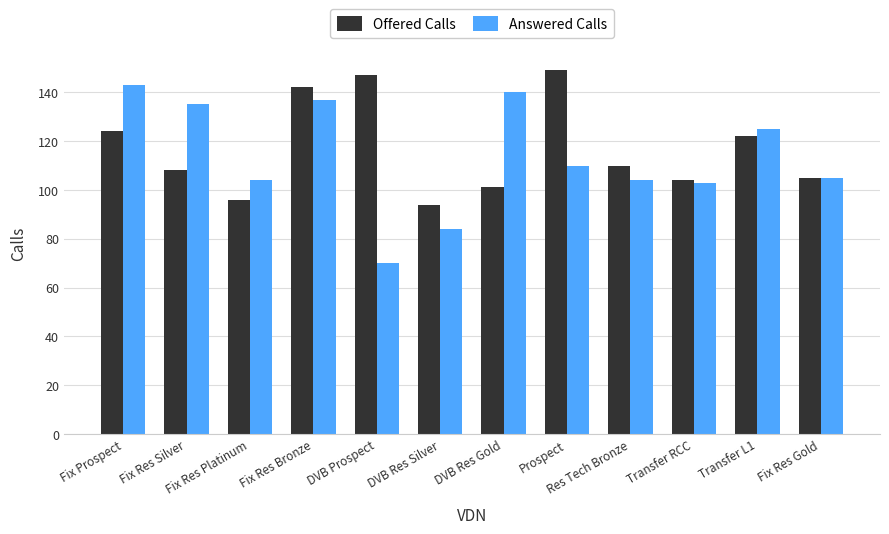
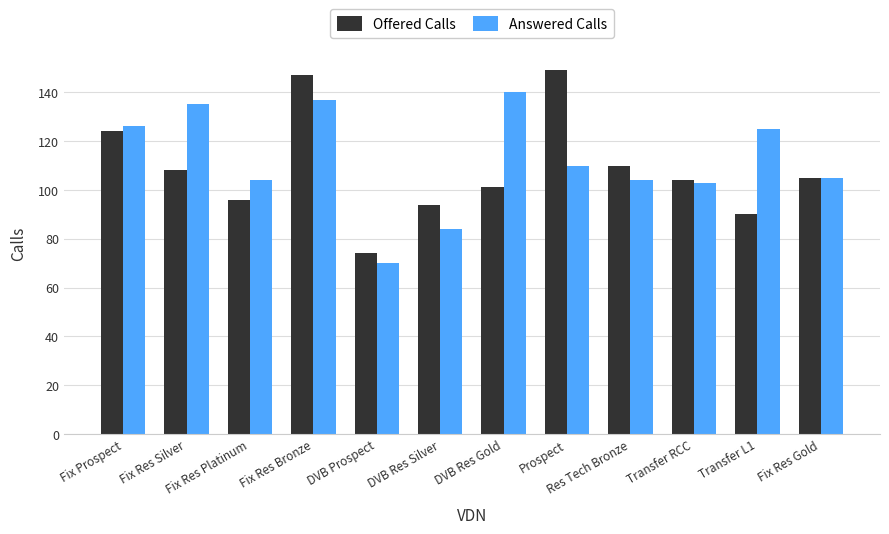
Answered Calls, Fix Prospect: 143 -> 126
Offered Calls, Fix Res Bronze: 142 -> 147
Offered Calls, DVB Prospect: 147 -> 74
Offered Calls, Transfer L1: 122 -> 90
